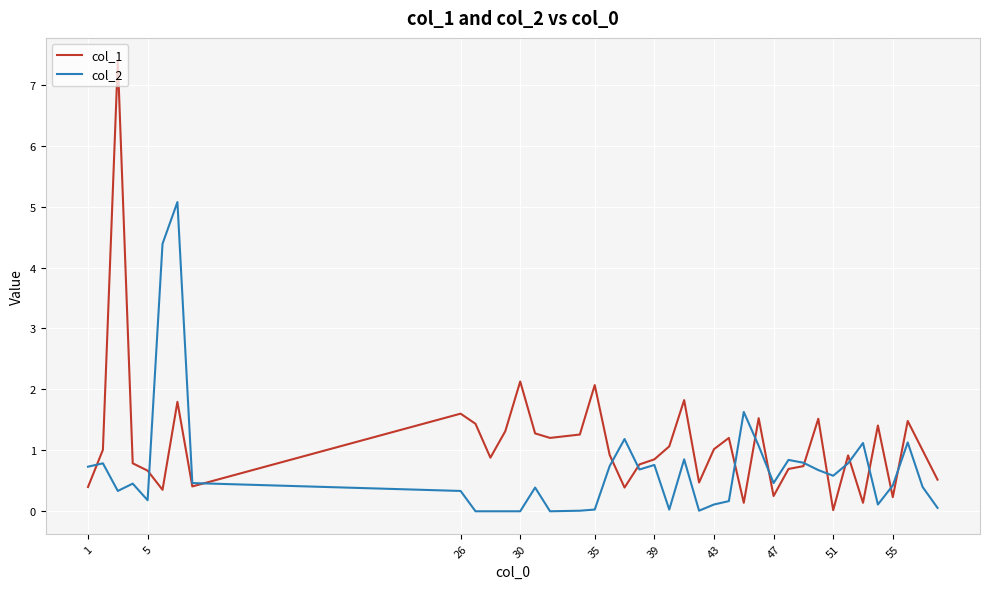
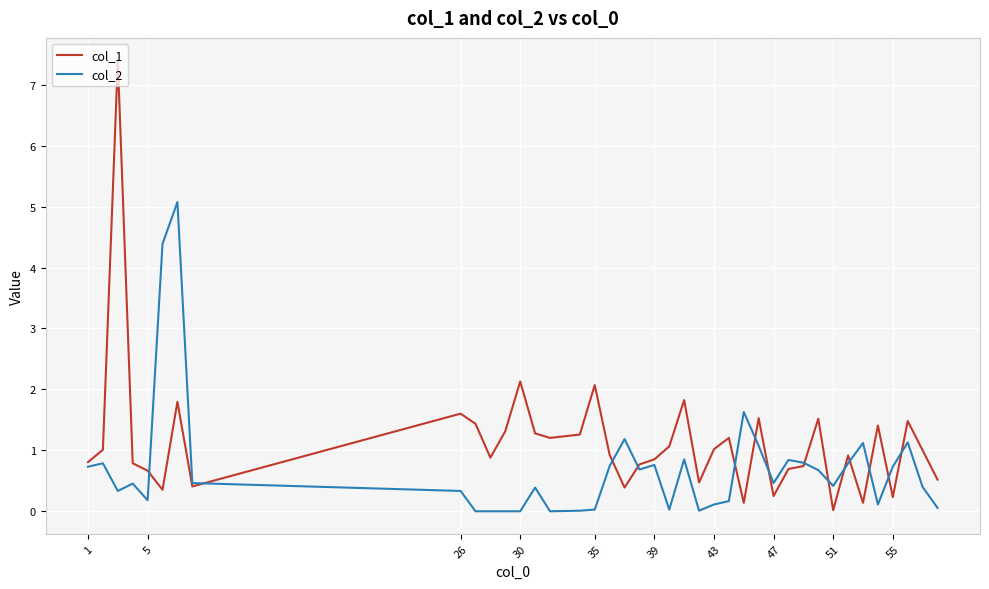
col_1, 1: 0.4 -> 0.8
col_2, 51: 0.6 -> 0.4
col_2, 55: 0.4 -> 0.7
